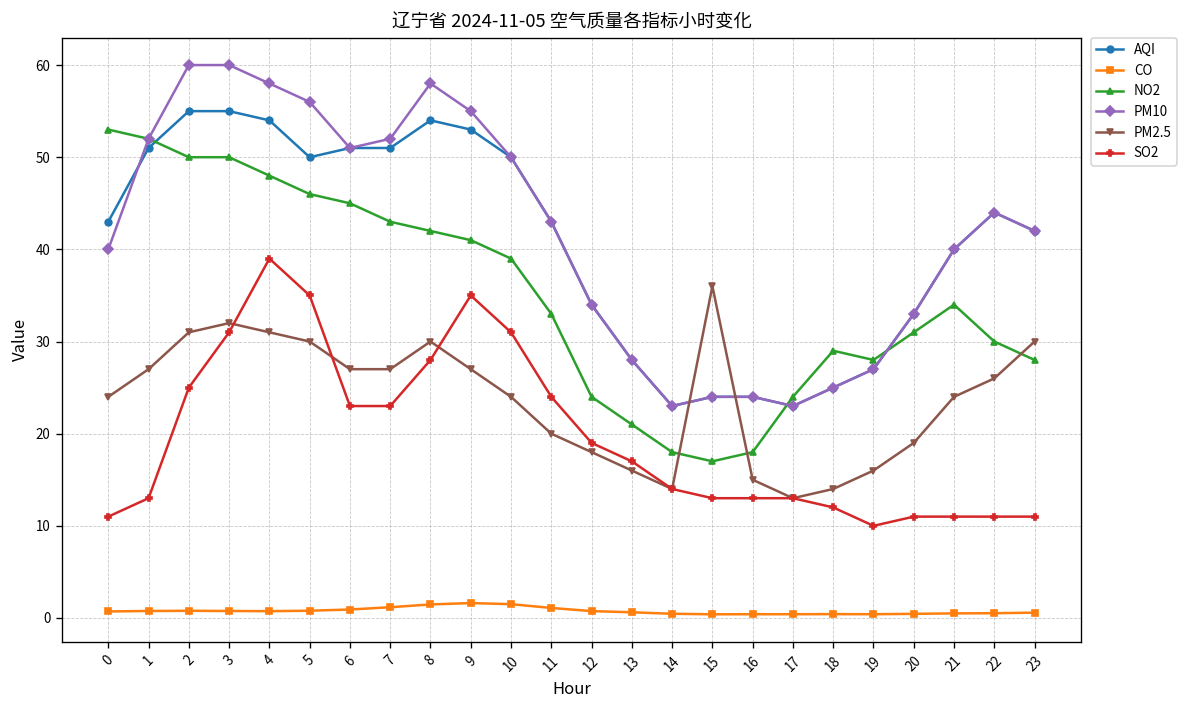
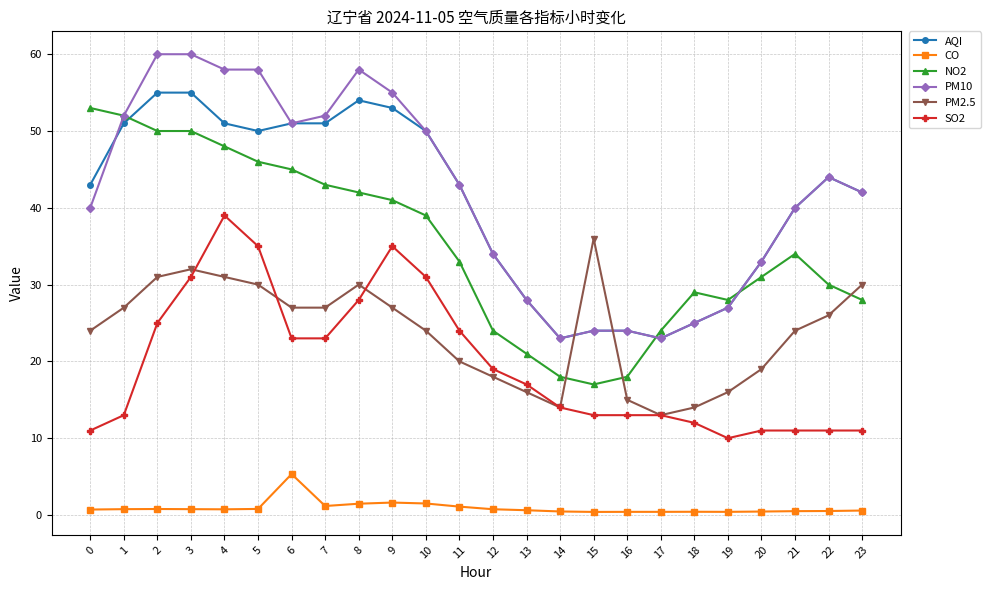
AQI, 4: 54 -> 51
PM10, 5: 56 -> 58
CO, 6: 1 -> 5
